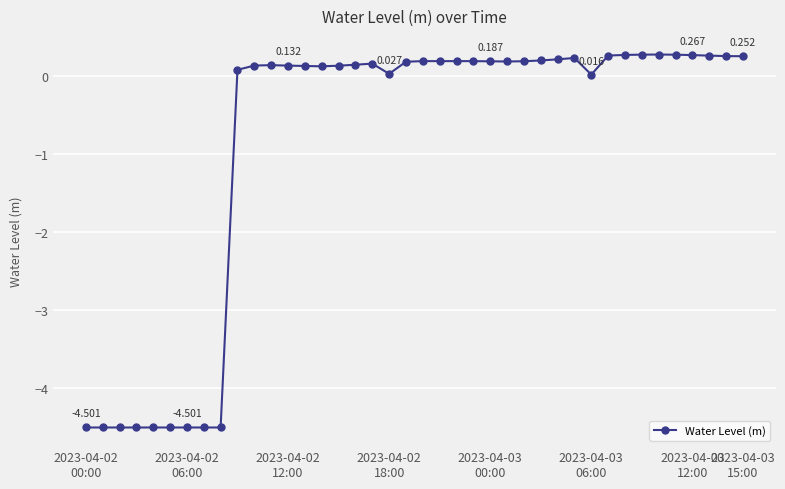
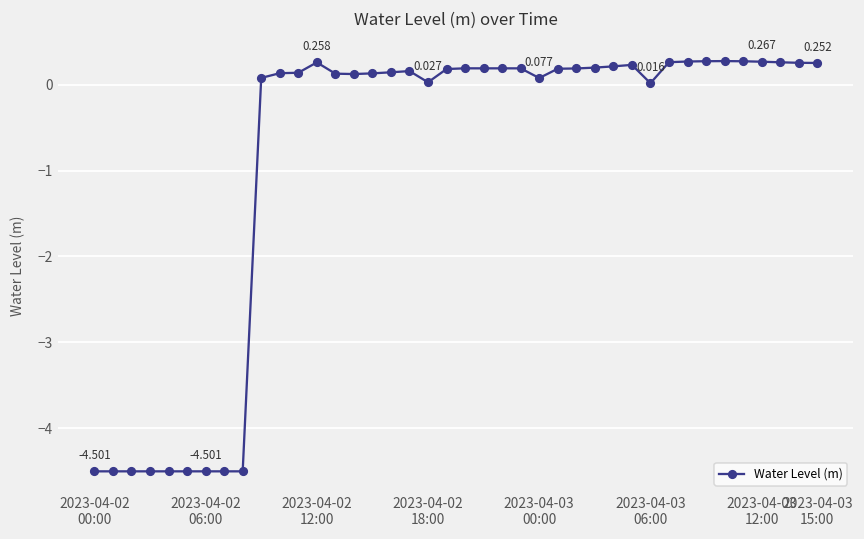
2023-04-02 12:00: 0.132 -> 0.258
2023-04-03 00:00: 0.187 -> 0.077
